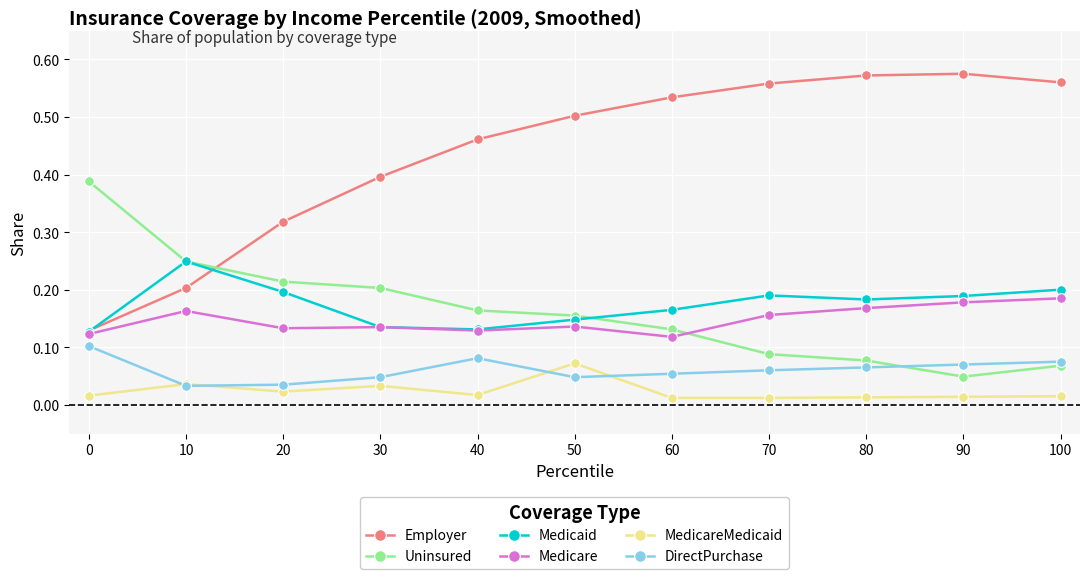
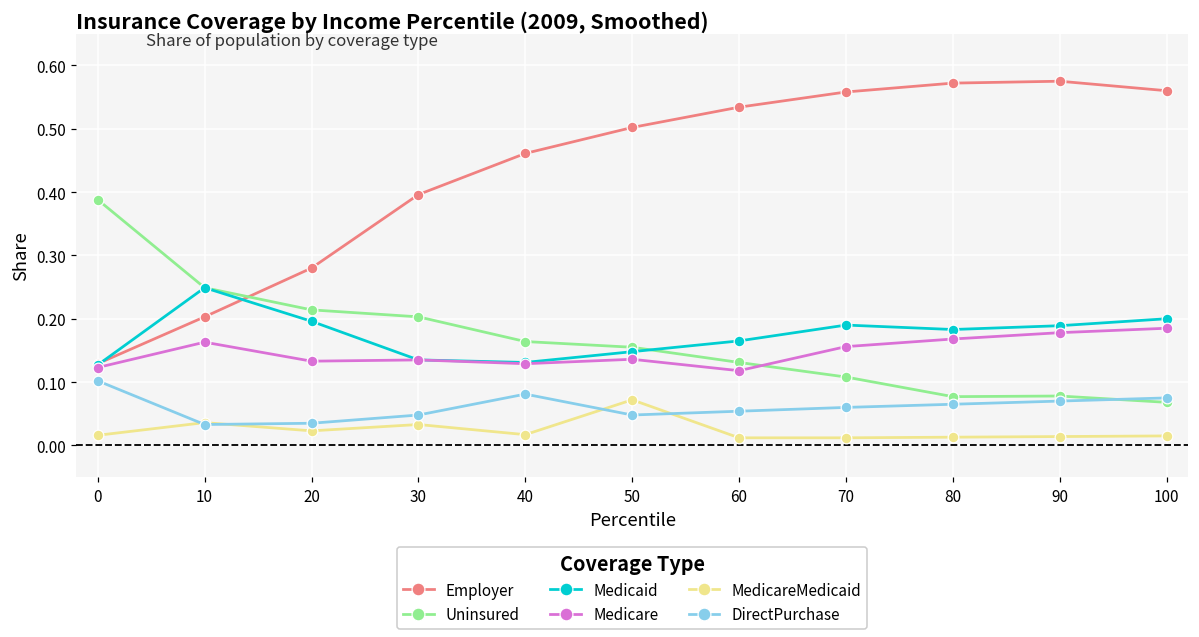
Employer, 20: 0.32 -> 0.28
Uninsured, 70: 0.09 -> 0.11
Uninsured, 90: 0.05 -> 0.08
